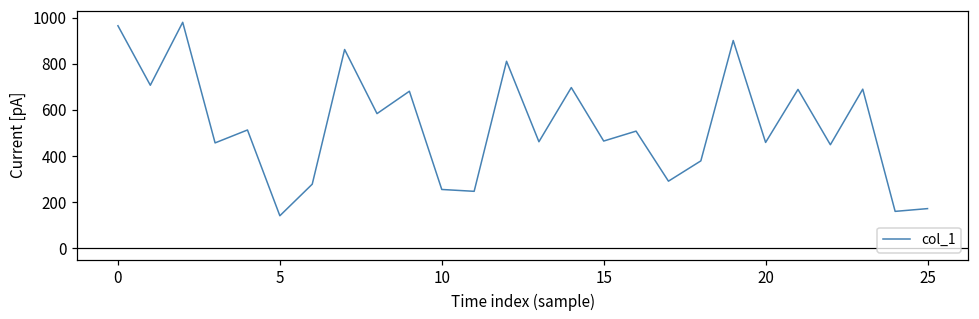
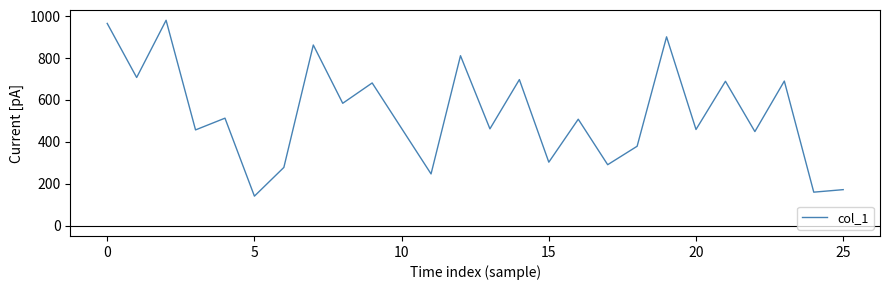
10: 260 -> 460
15: 470 -> 300
